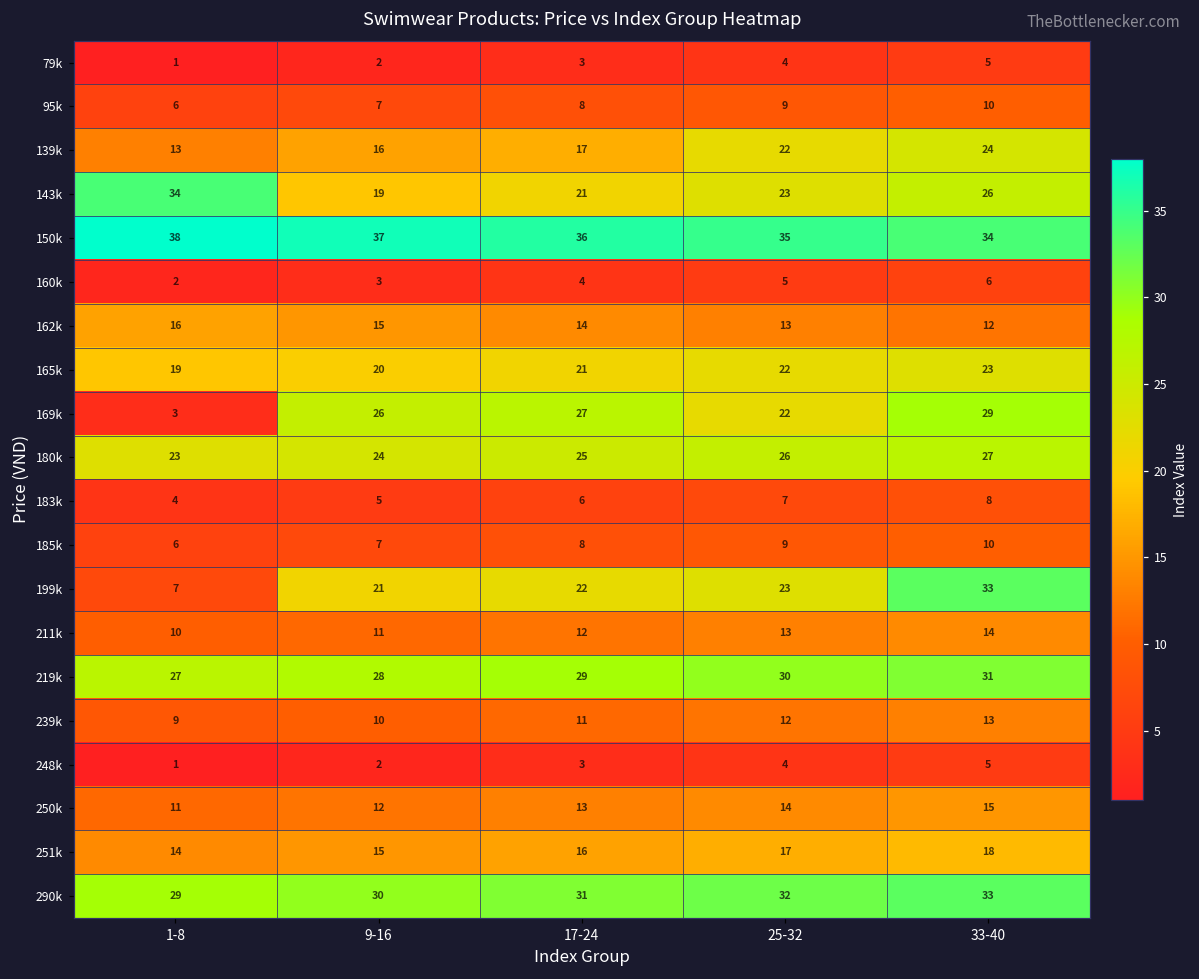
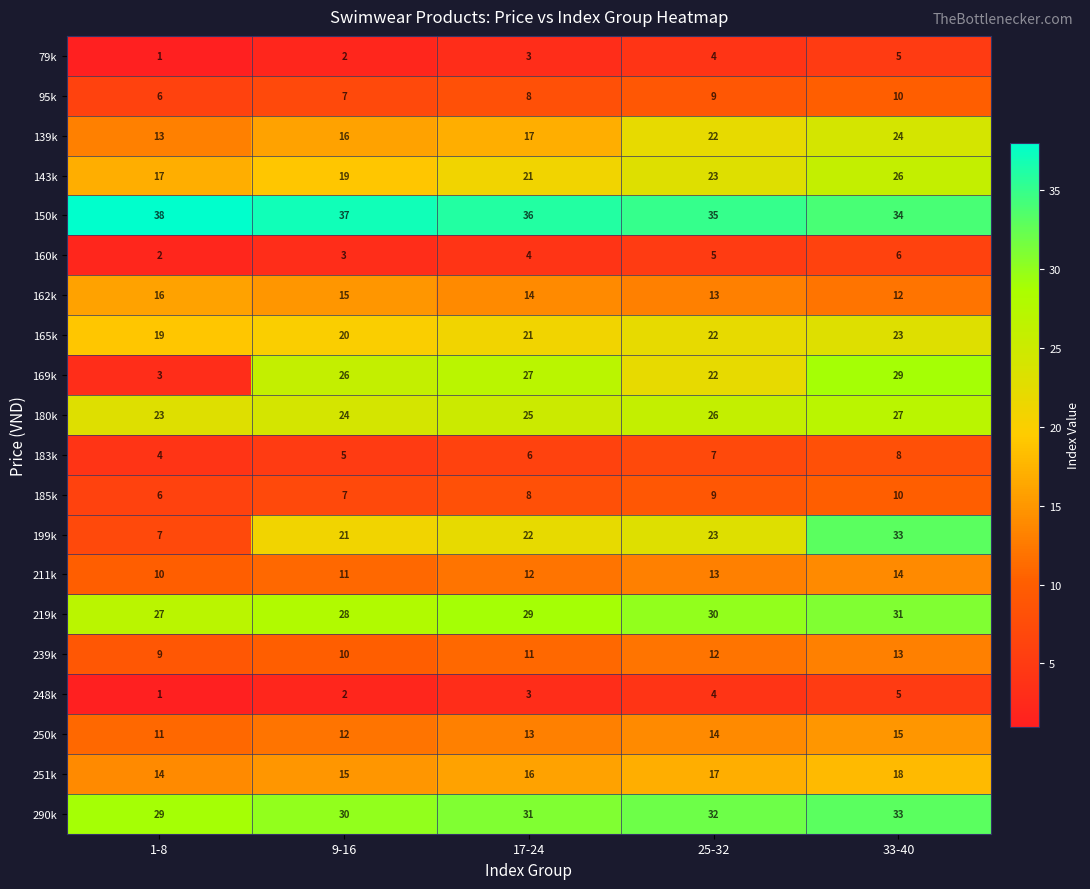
143k, 1-8: 34 -> 17
